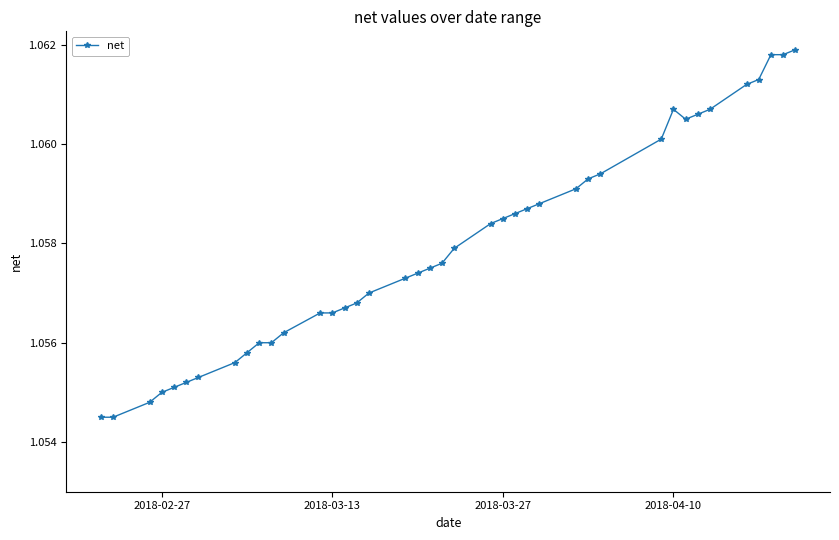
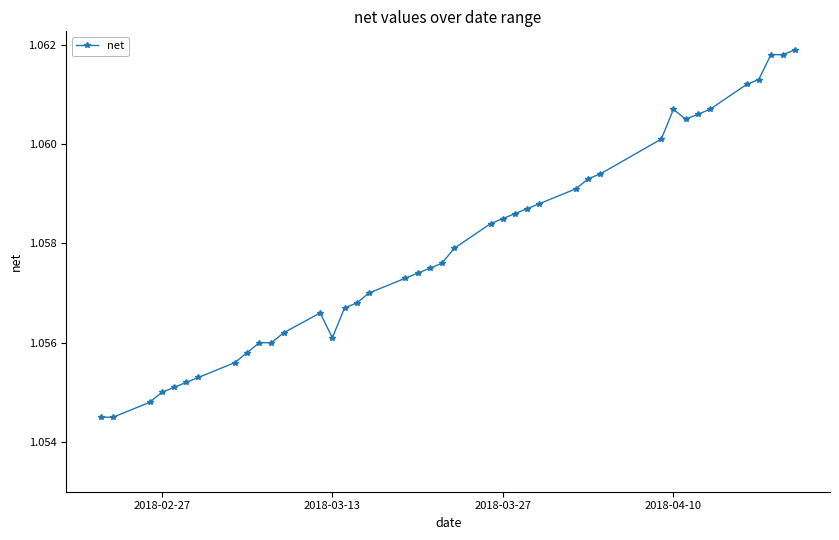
2018-03-13: 1.0566 -> 1.0561
